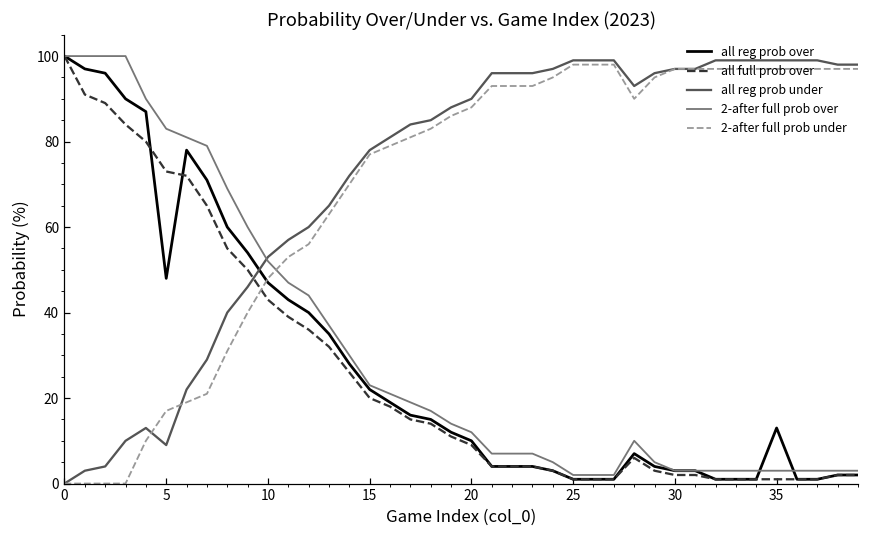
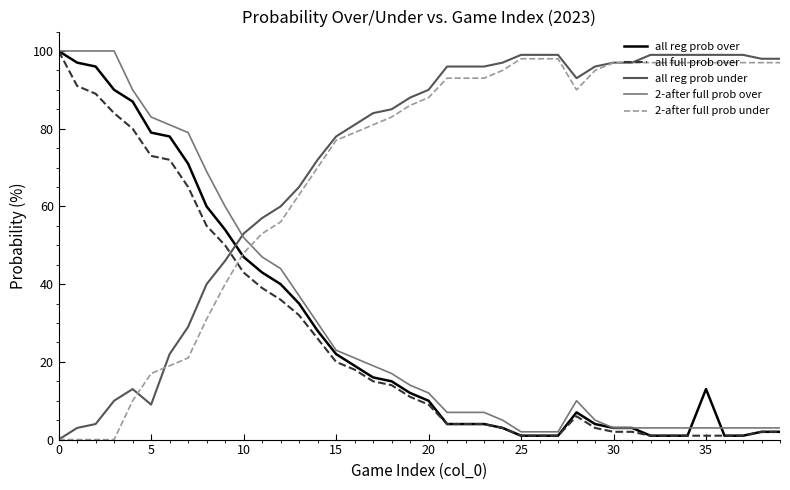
all reg prob over, 5: 48 -> 79
